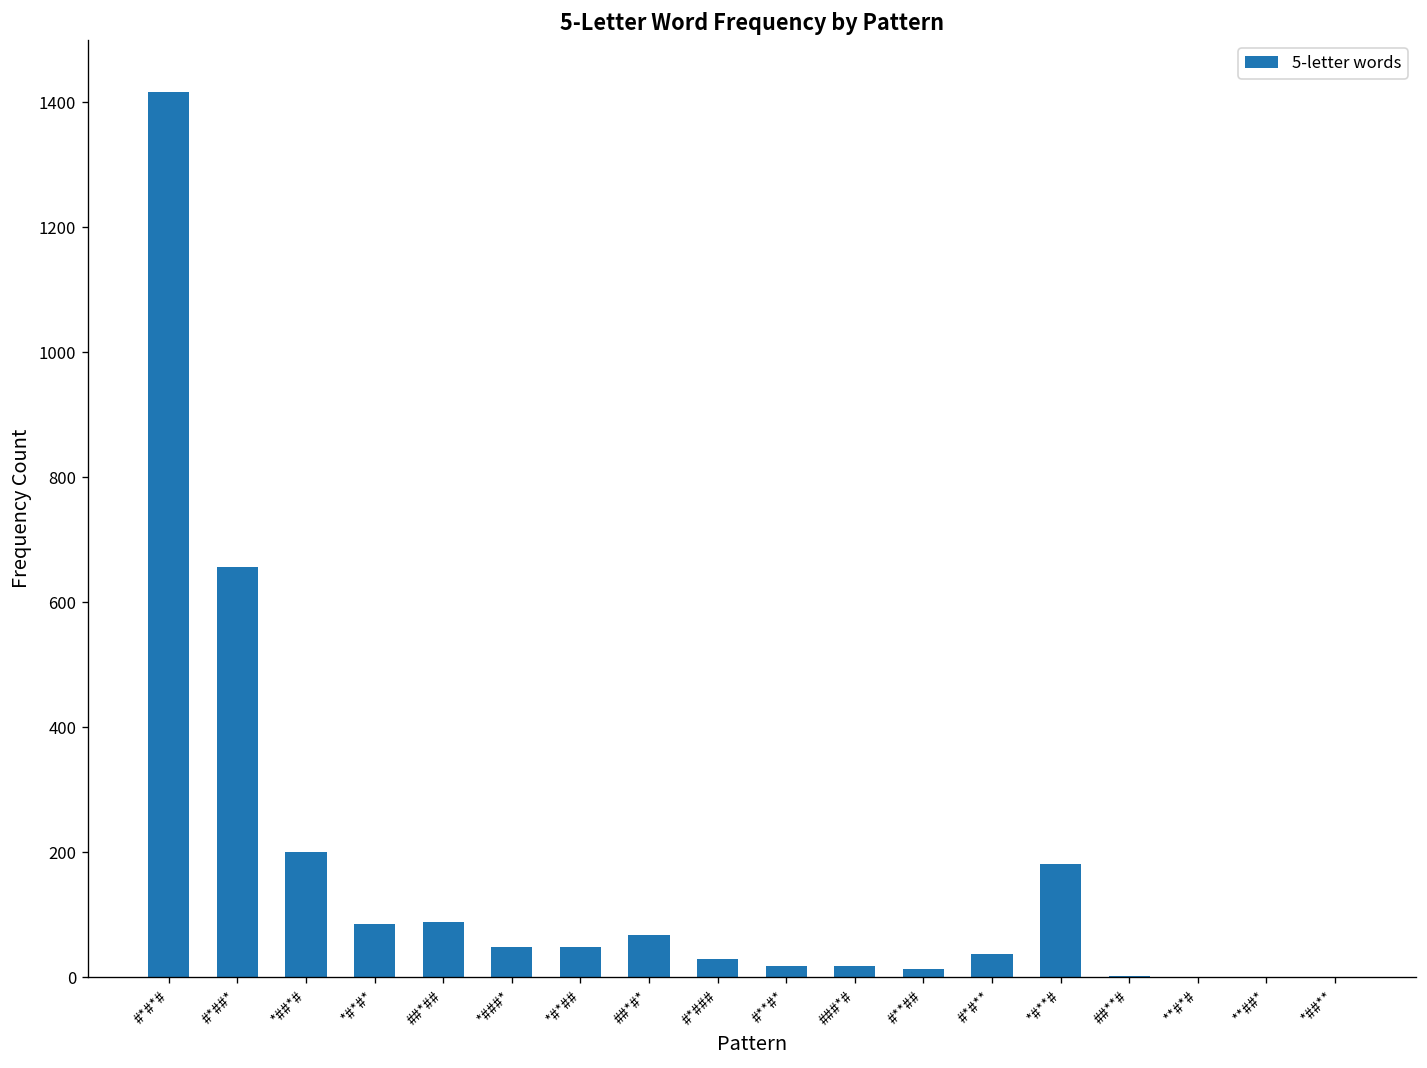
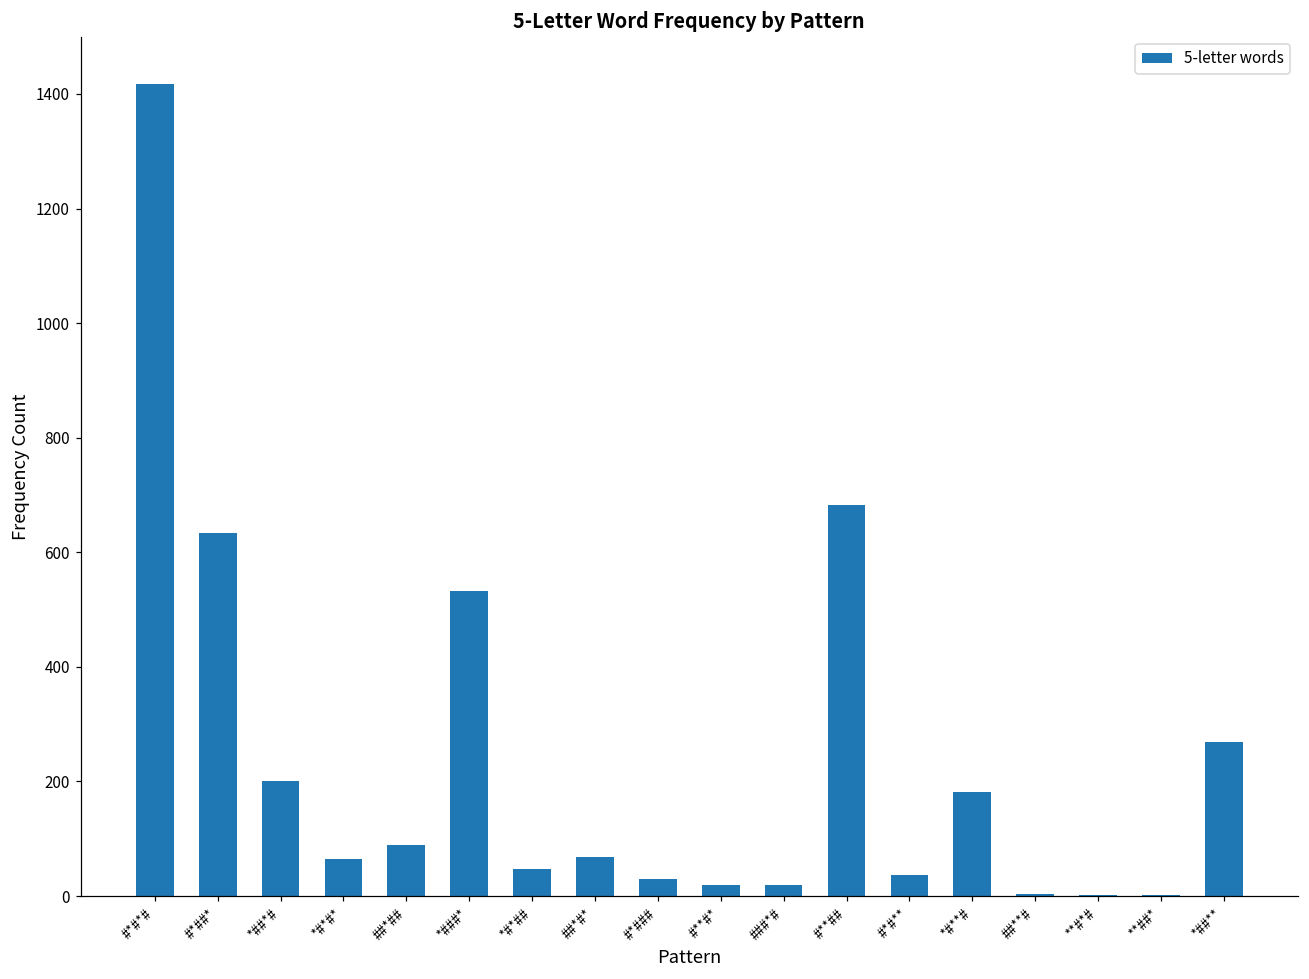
#*##*: 660 -> 630
*#*#*: 90 -> 70
*###*: 50 -> 530
#**##: 10 -> 680
*##**: 0 -> 270
